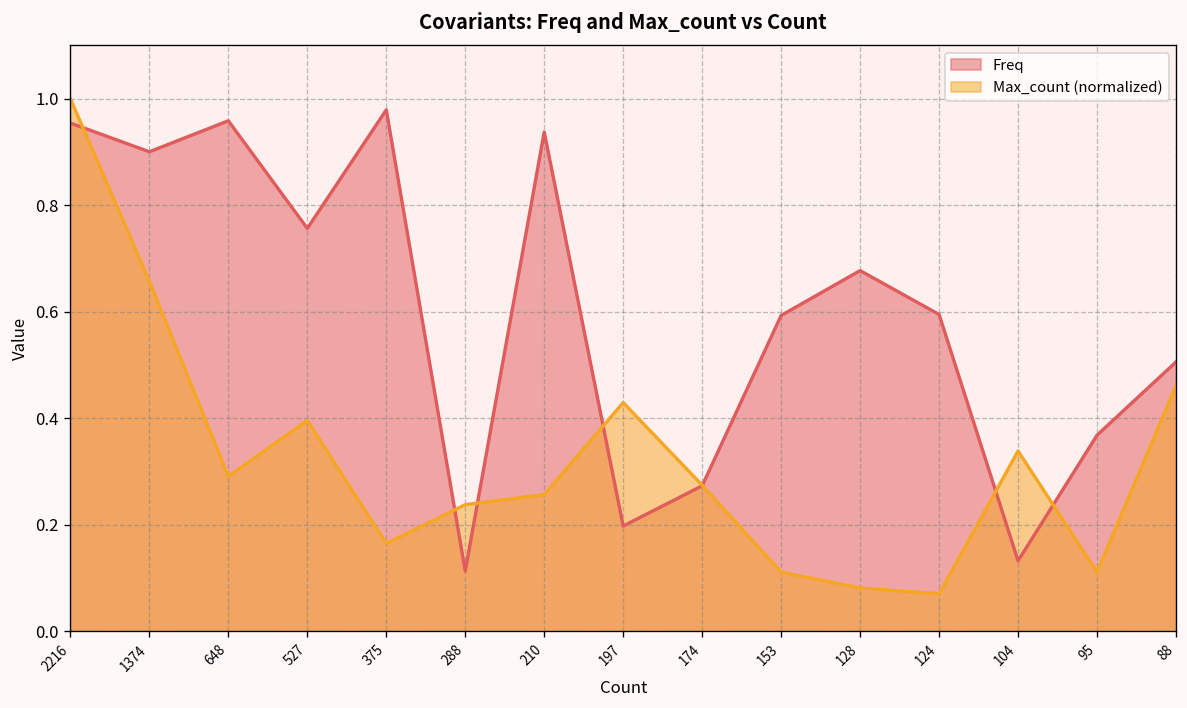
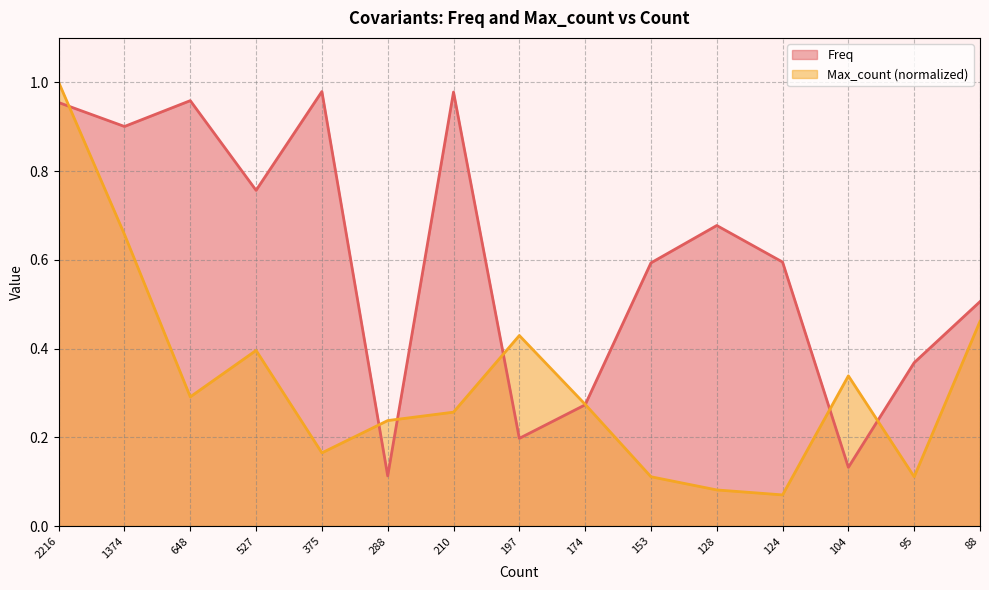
Freq, 210: 0.94 -> 0.98
